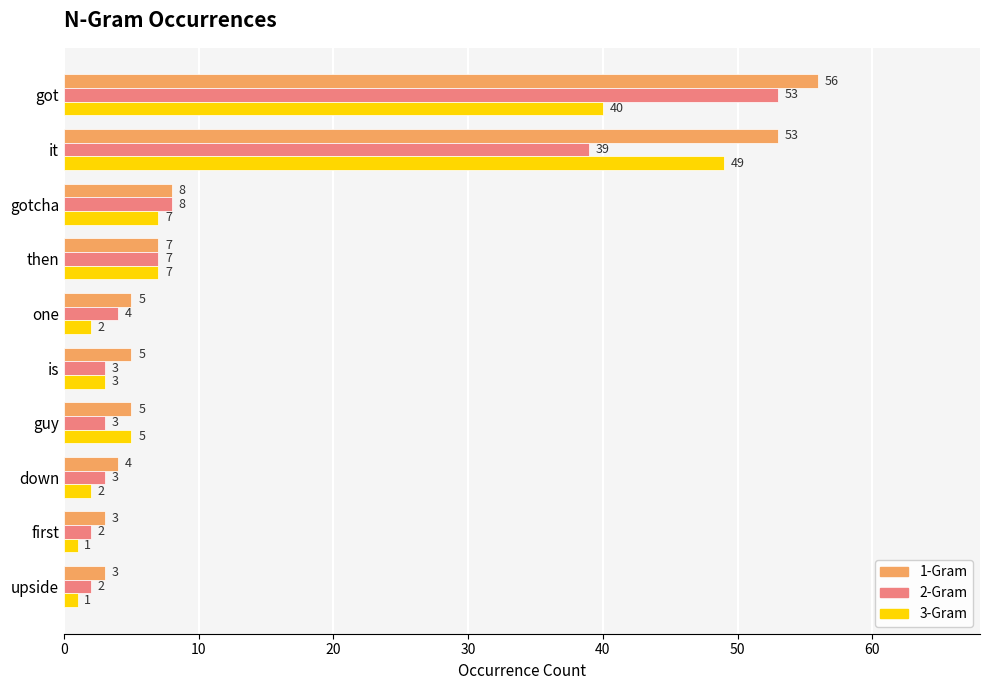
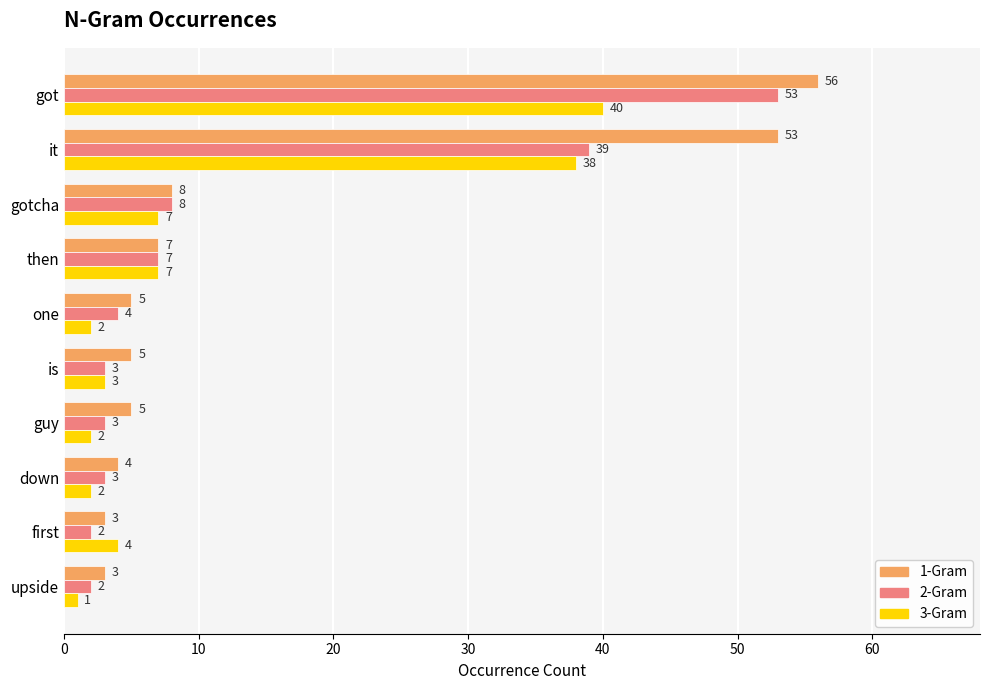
3-Gram, it: 49 -> 38
3-Gram, guy: 5 -> 2
3-Gram, first: 1 -> 4
